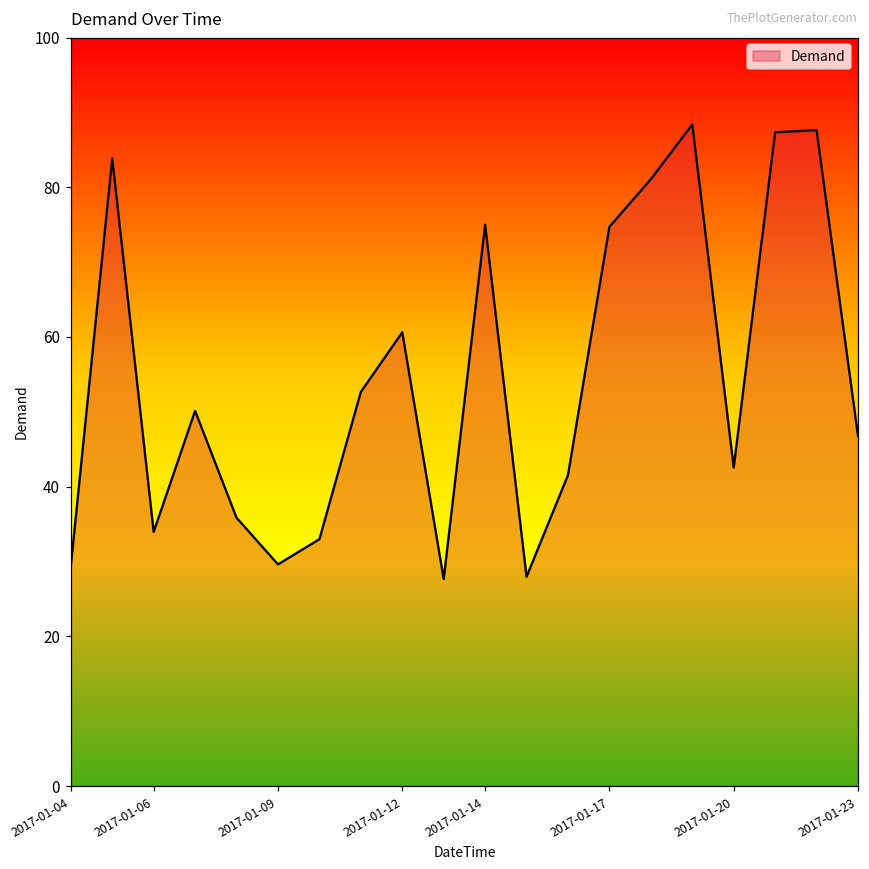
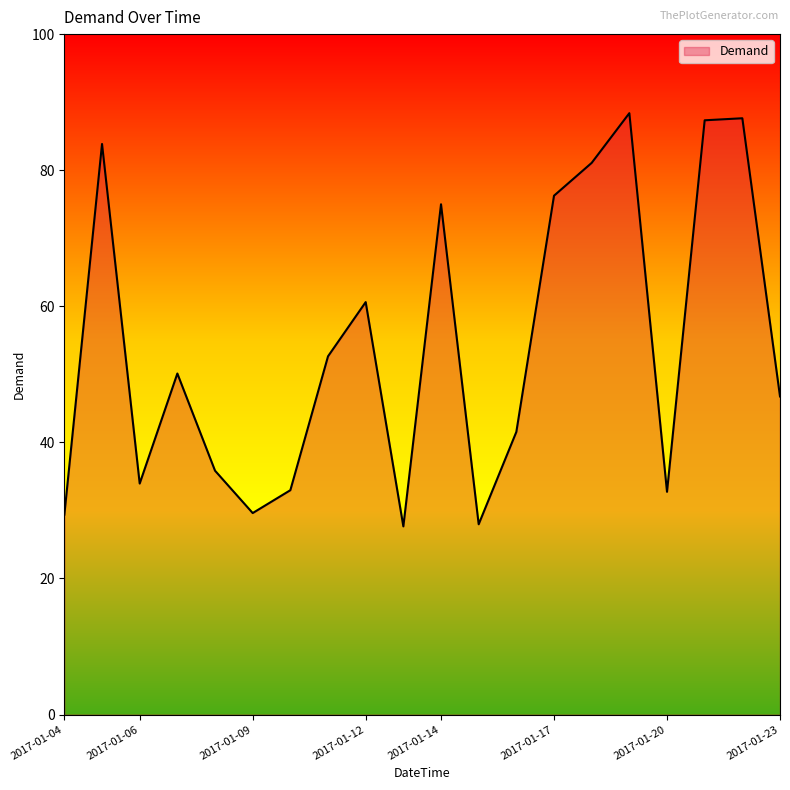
2017-01-17: 75 -> 76
2017-01-20: 43 -> 33
